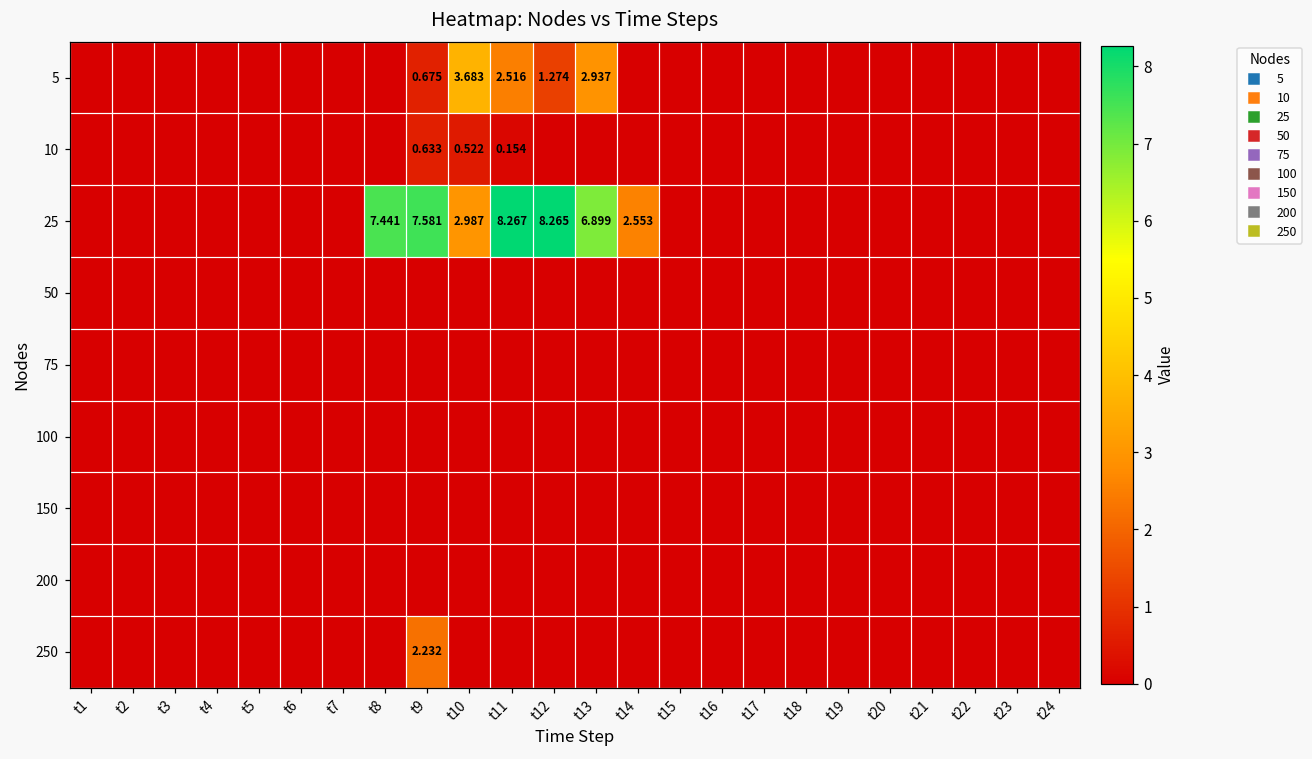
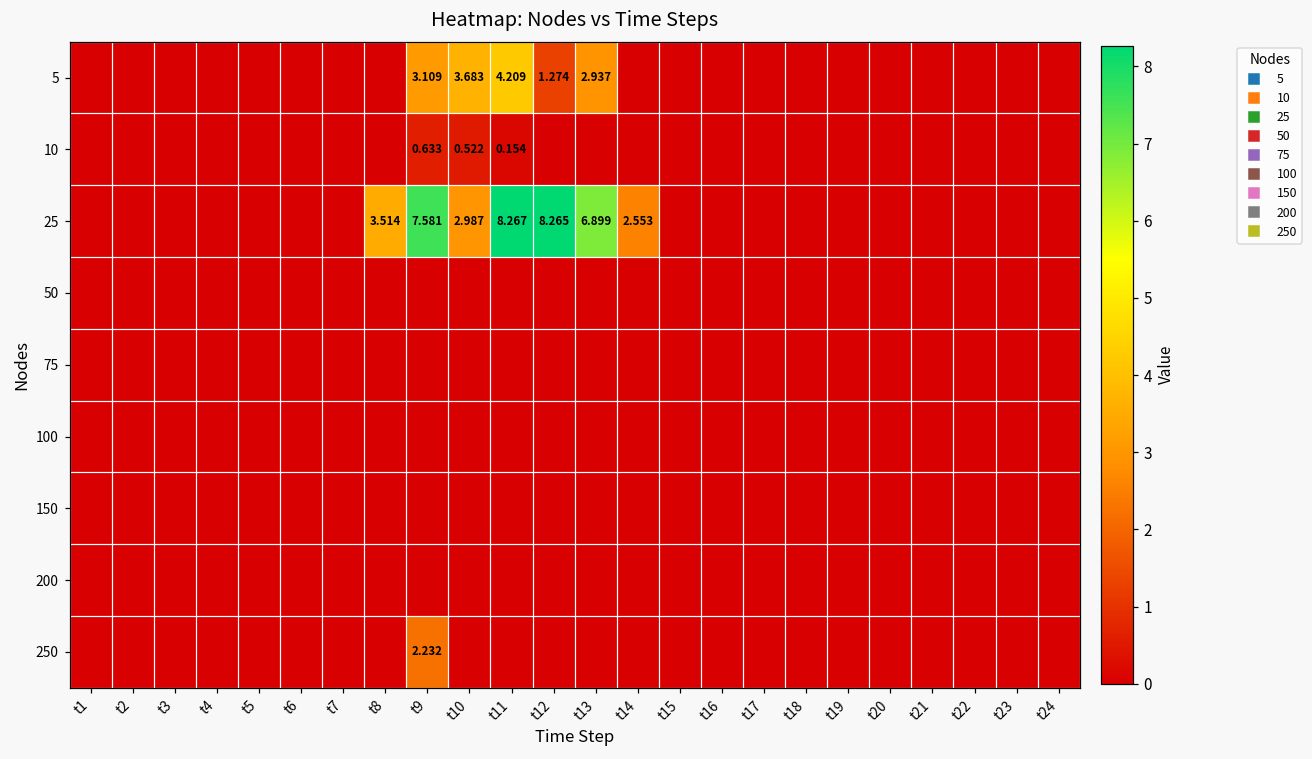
5, t9: 0.675 -> 3.109
5, t11: 2.516 -> 4.209
25, t8: 7.441 -> 3.514
